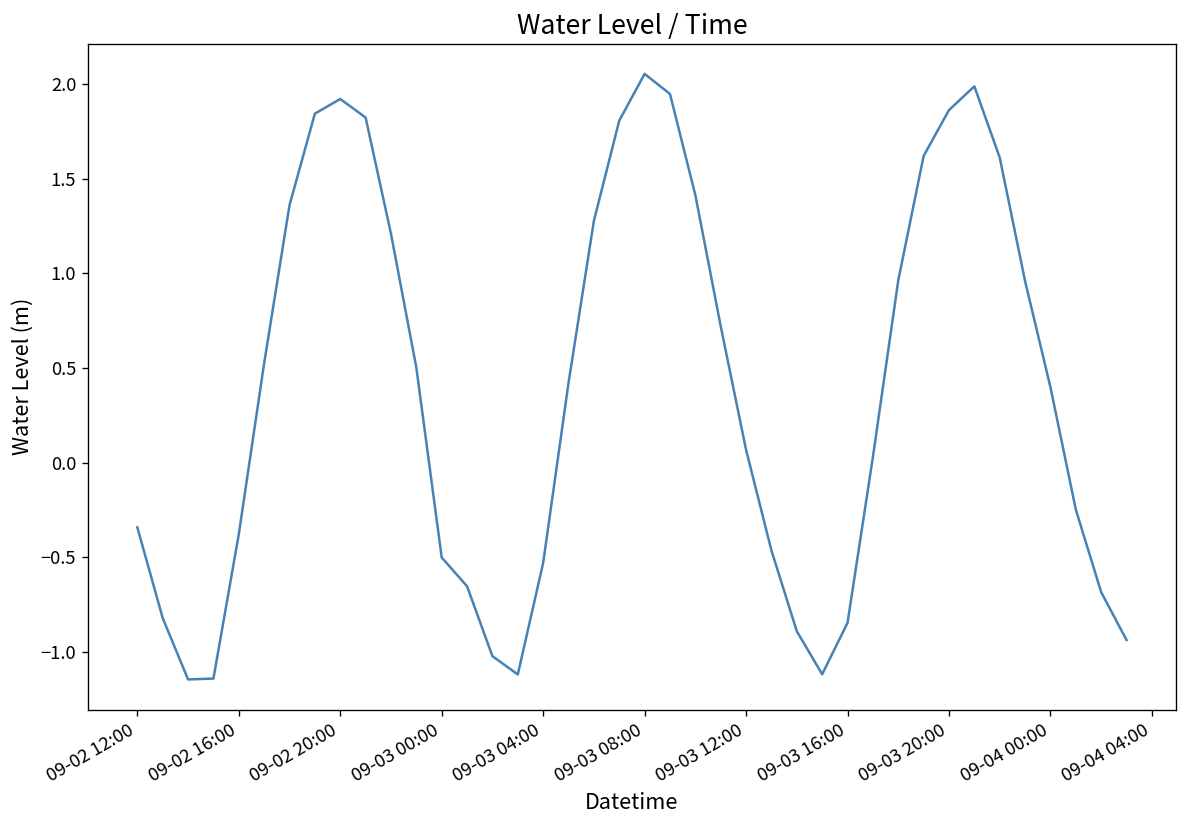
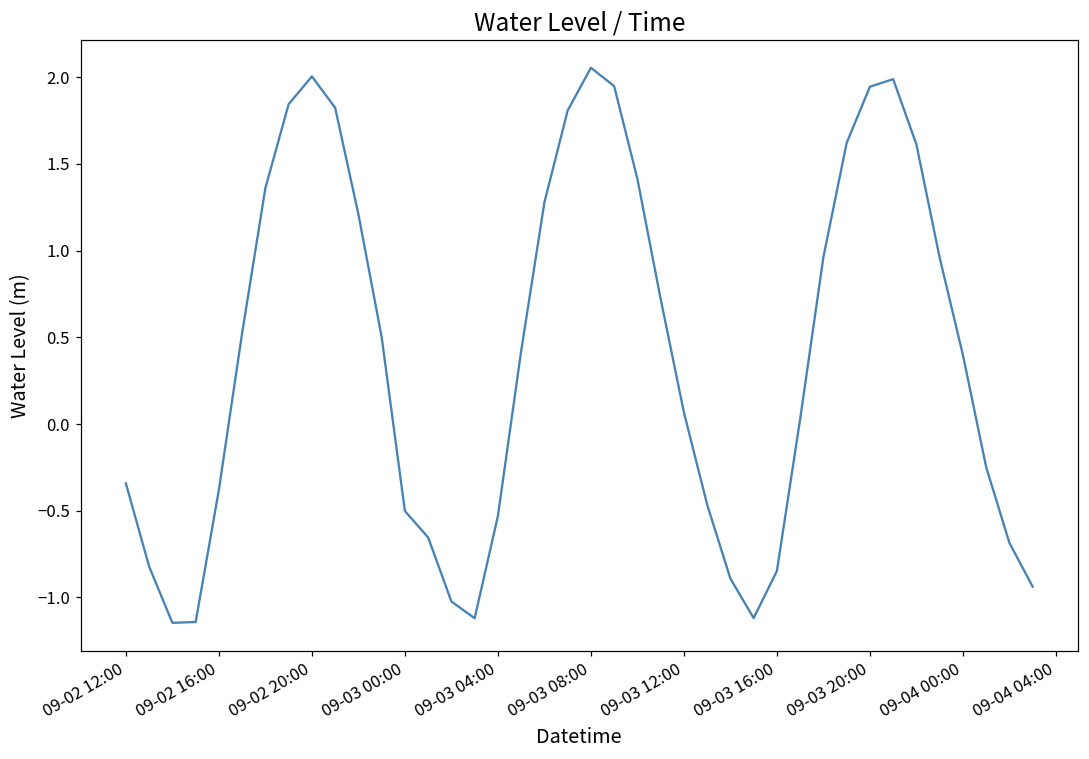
09-02 20:00: 1.92 -> 2.00
09-03 20:00: 1.86 -> 1.95
